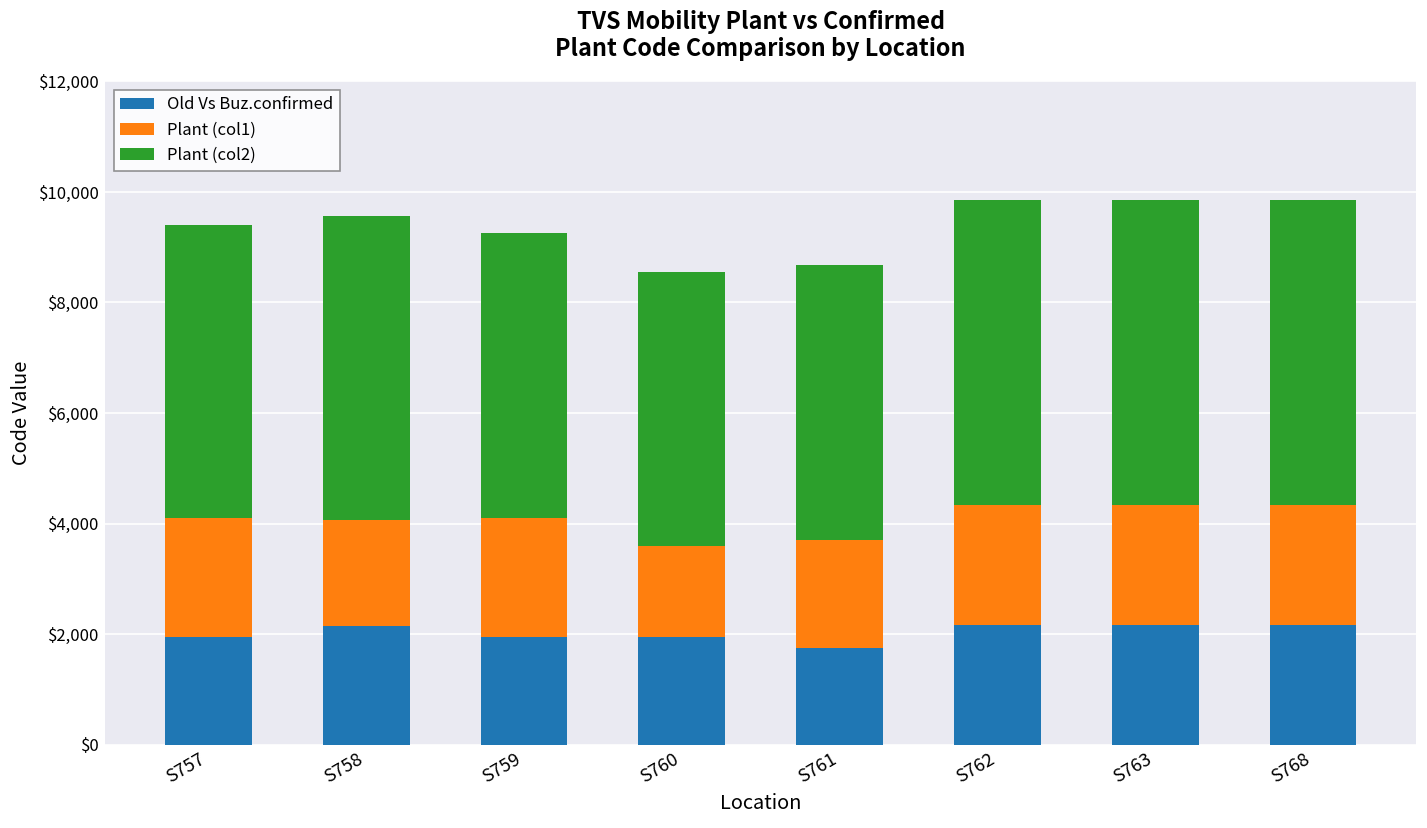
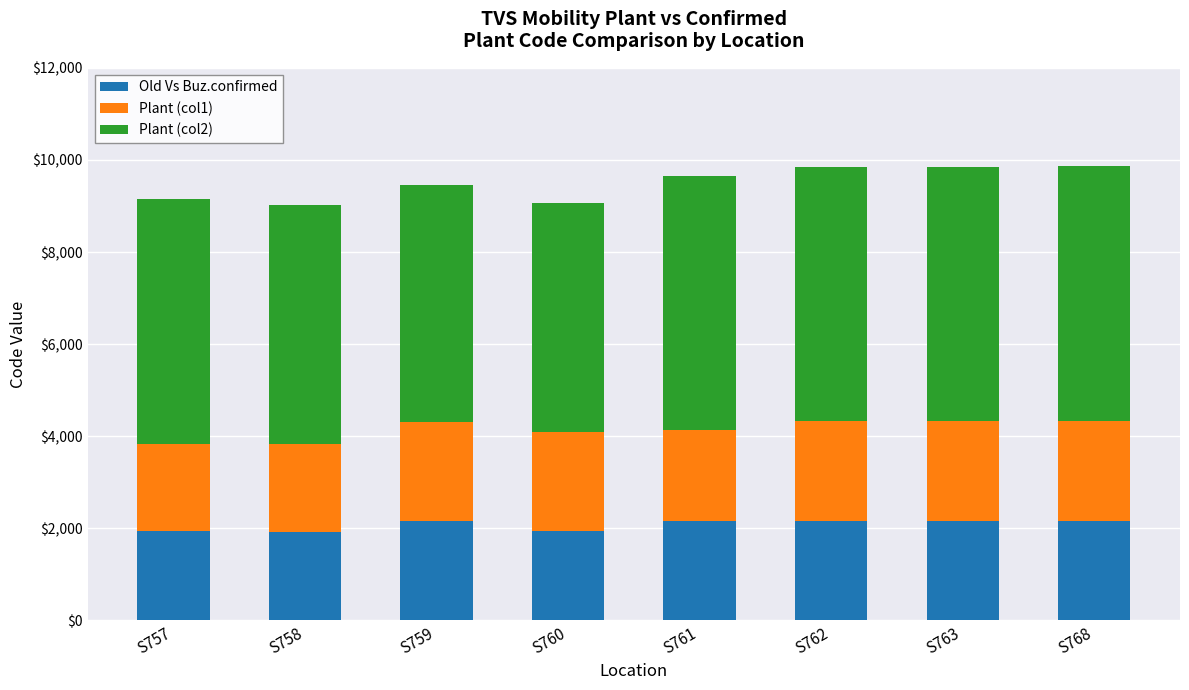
Plant (col1), S757: $2,200 -> $1,900
Old Vs Buz.confirmed, S758: $2,200 -> $1,900
Plant (col2), S758: $5,500 -> $5,200
Old Vs Buz.confirmed, S759: $1,900 -> $2,200
Plant (col1), S760: $1,600 -> $2,200
Old Vs Buz.confirmed, S761: $1,700 -> $2,200
Plant (col2), S761: $5,000 -> $5,500
